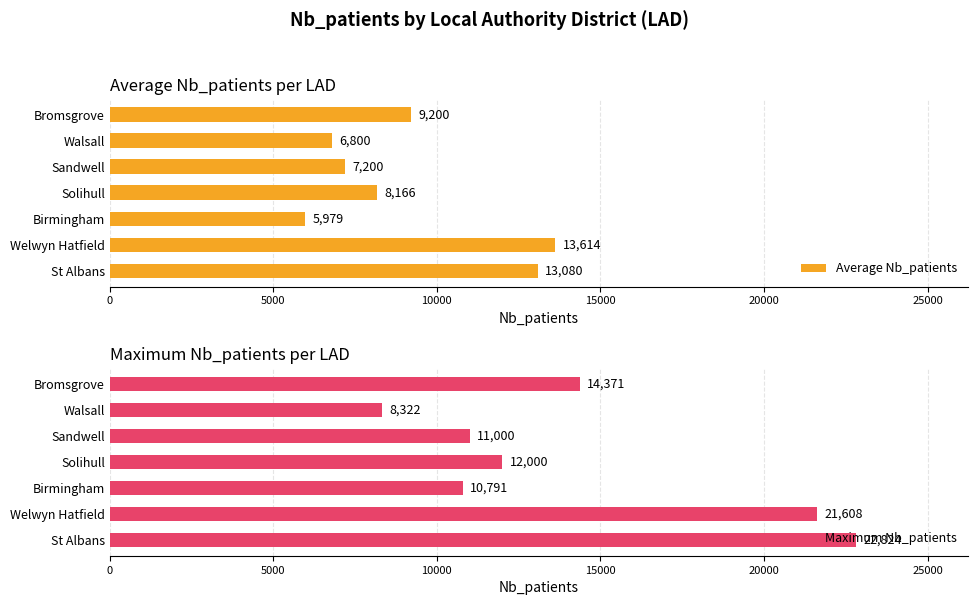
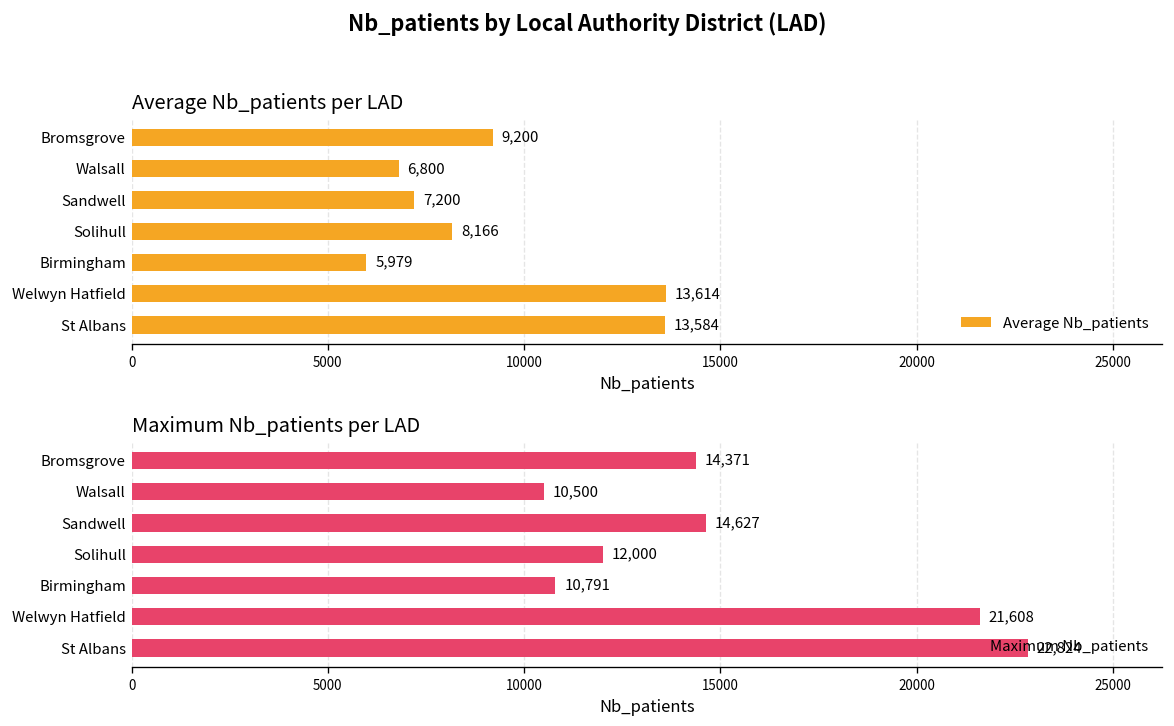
Average Nb_patients per LAD, St Albans: 13,080 -> 13,584
Maximum Nb_patients per LAD, Walsall: 8,322 -> 10,500
Maximum Nb_patients per LAD, Sandwell: 11,000 -> 14,627
